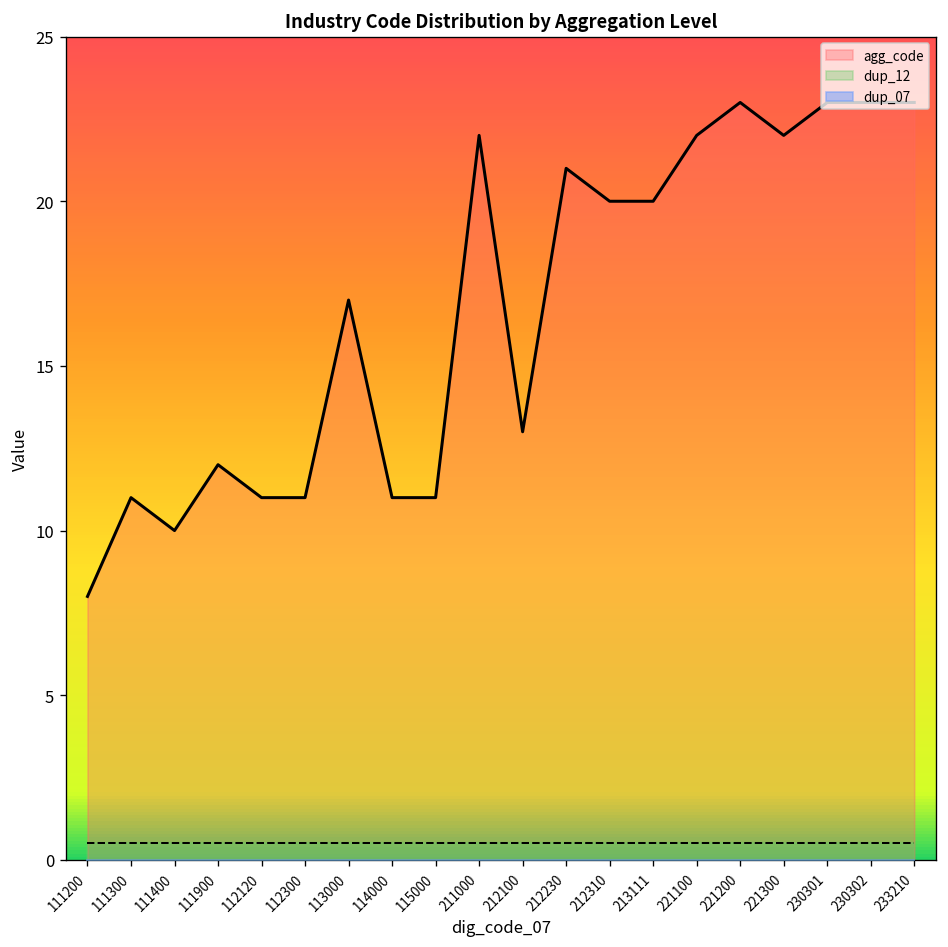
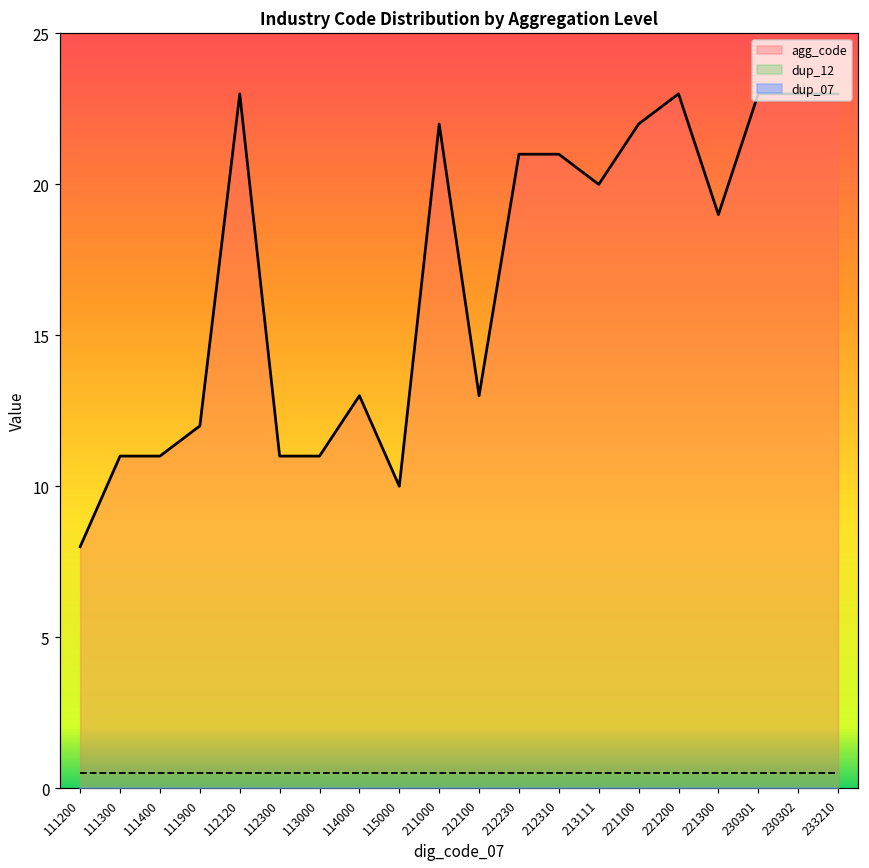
agg_code, 111400: 10 -> 11
agg_code, 112120: 11 -> 23
agg_code, 113000: 17 -> 11
agg_code, 114000: 11 -> 13
agg_code, 115000: 11 -> 10
agg_code, 212310: 20 -> 21
agg_code, 221300: 22 -> 19
